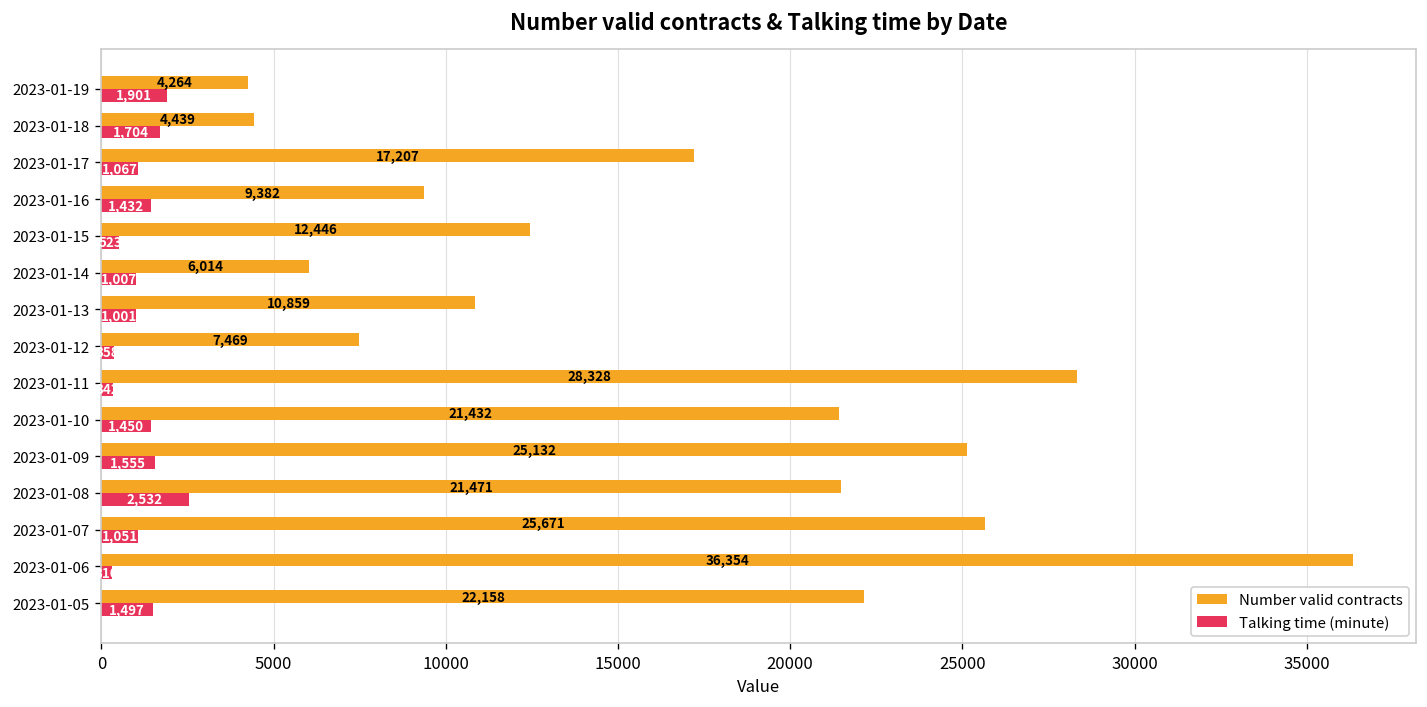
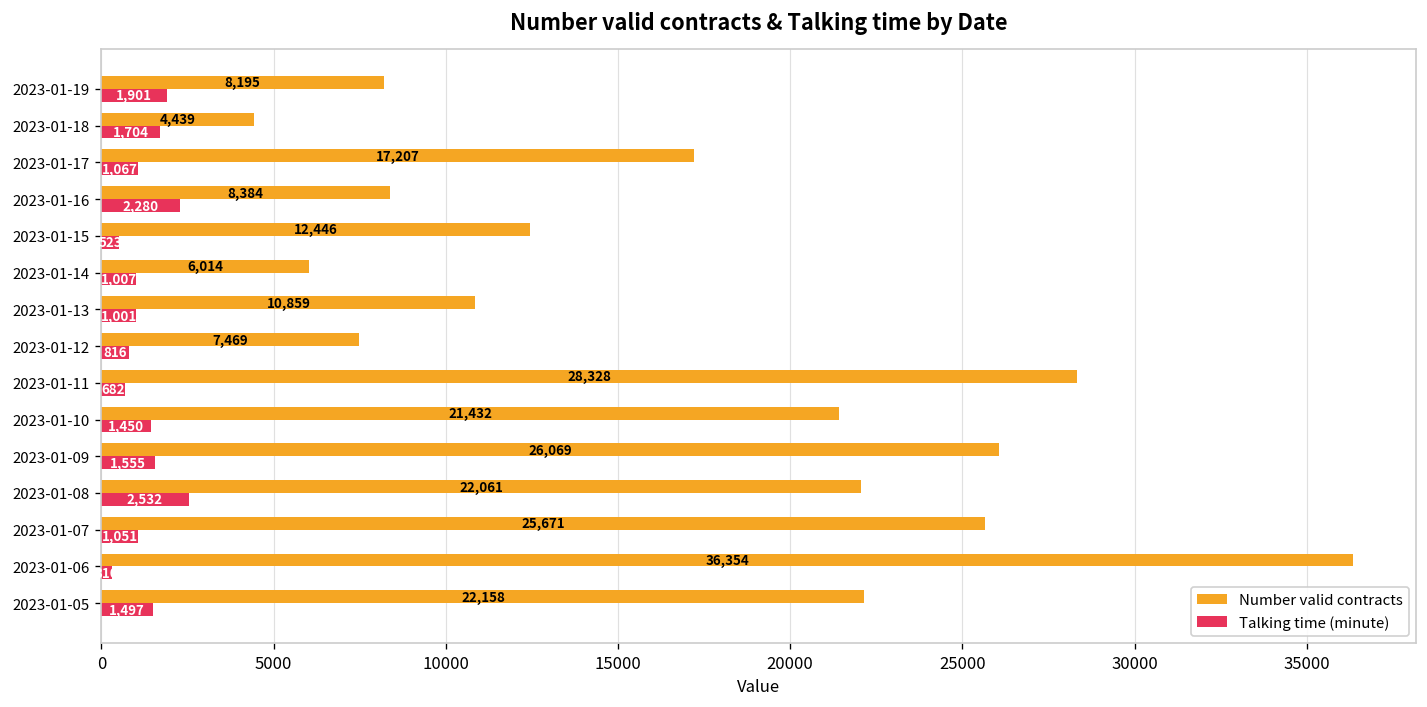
Number valid contracts, 2023-01-19: 4,264 -> 8,195
Number valid contracts, 2023-01-16: 9,382 -> 8,384
Talking time (minute), 2023-01-16: 1,432 -> 2,280
Talking time (minute), 2023-01-12: 400 -> 800
Talking time (minute), 2023-01-11: 300 -> 700
Number valid contracts, 2023-01-09: 25,132 -> 26,069
Number valid contracts, 2023-01-08: 21,471 -> 22,061
